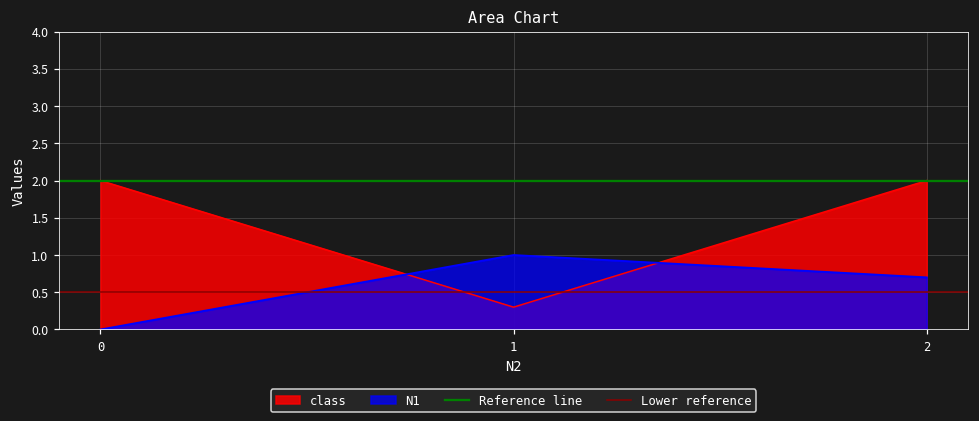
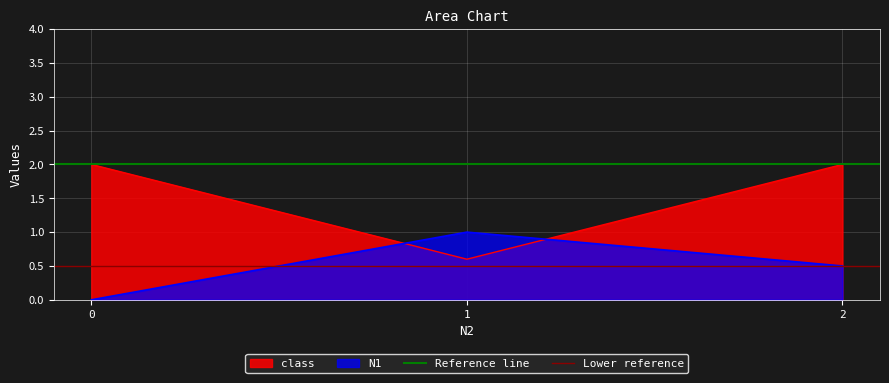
class, 1: 0.3 -> 0.6
N1, 2: 0.7 -> 0.5
